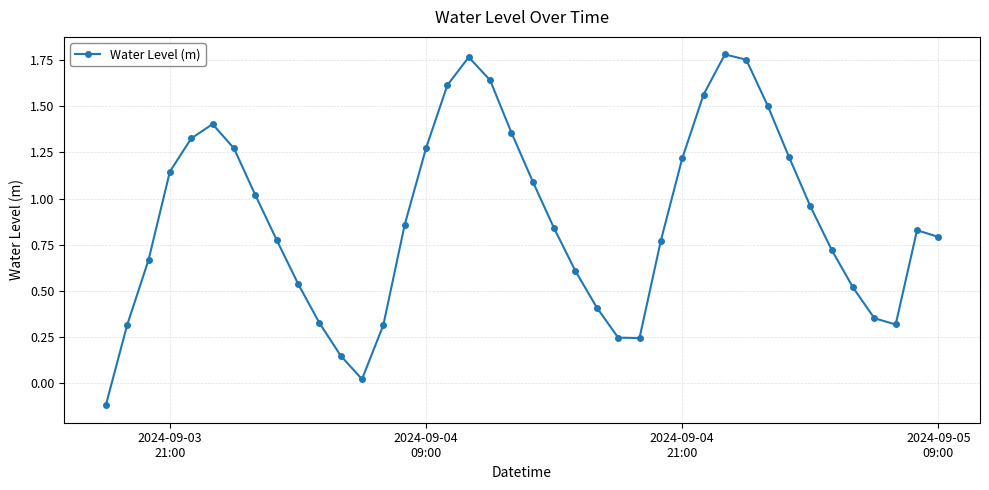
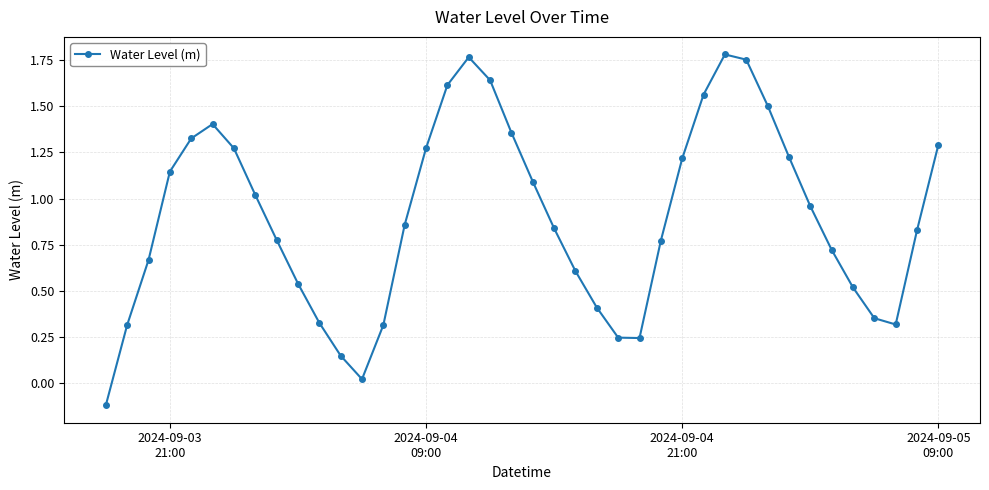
2024-09-05 09:00: 0.79 -> 1.29
